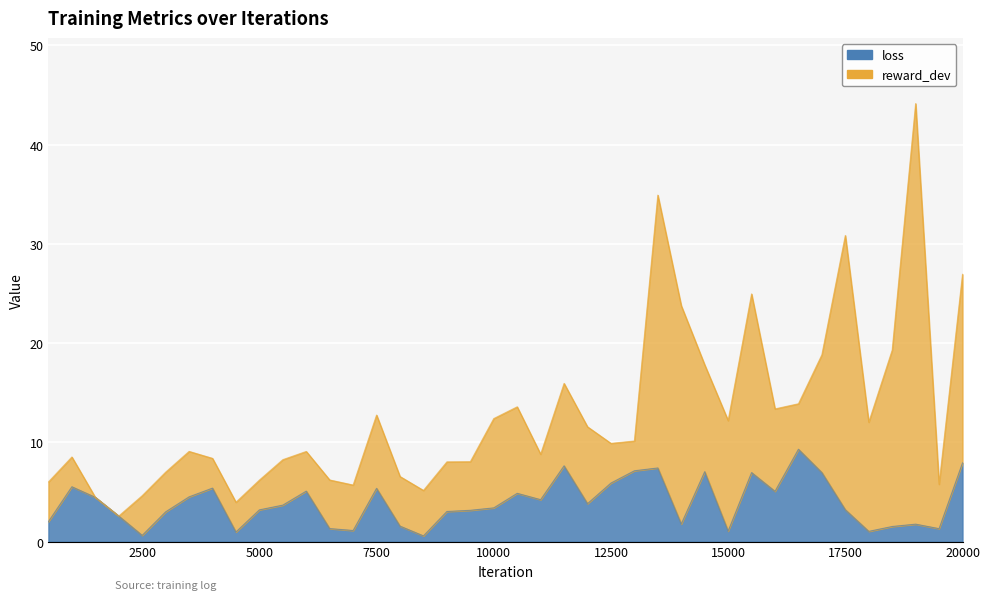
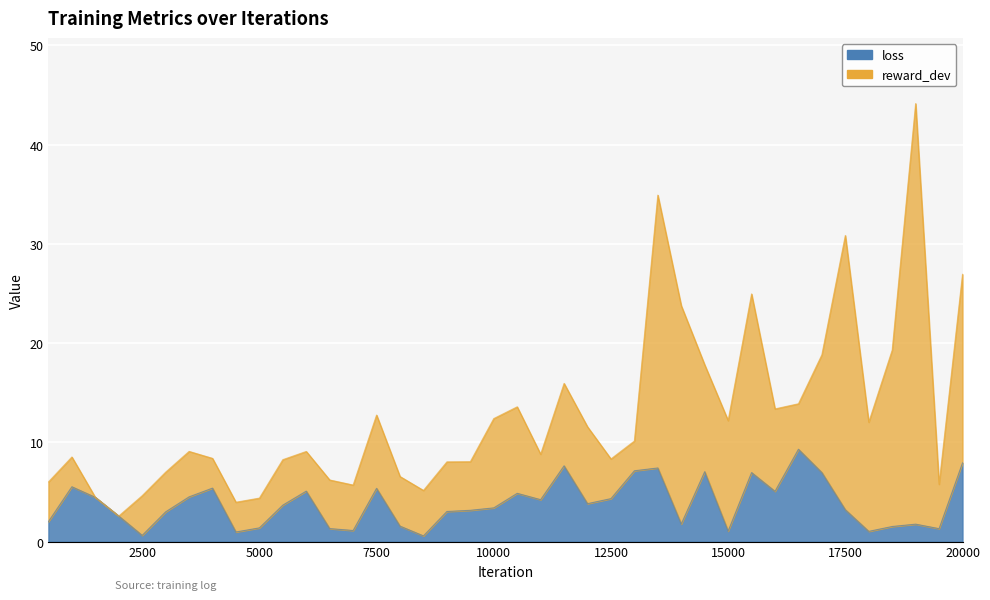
loss, 5000: 3 -> 1
loss, 12500: 6 -> 4
